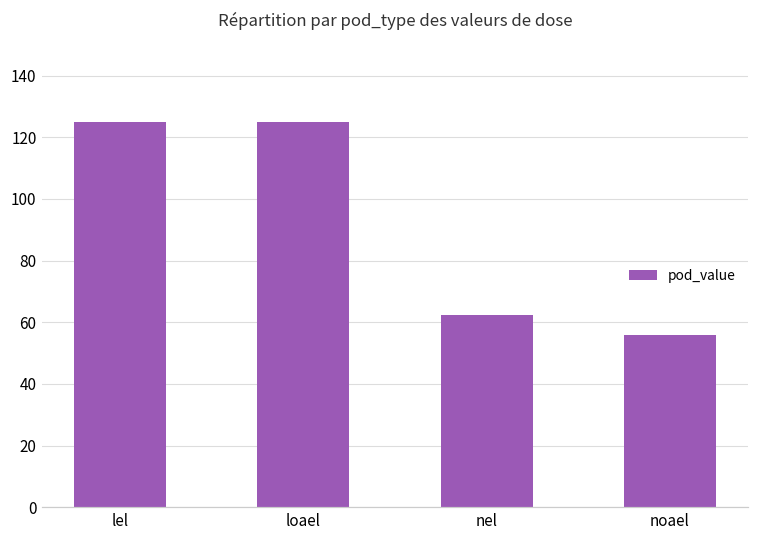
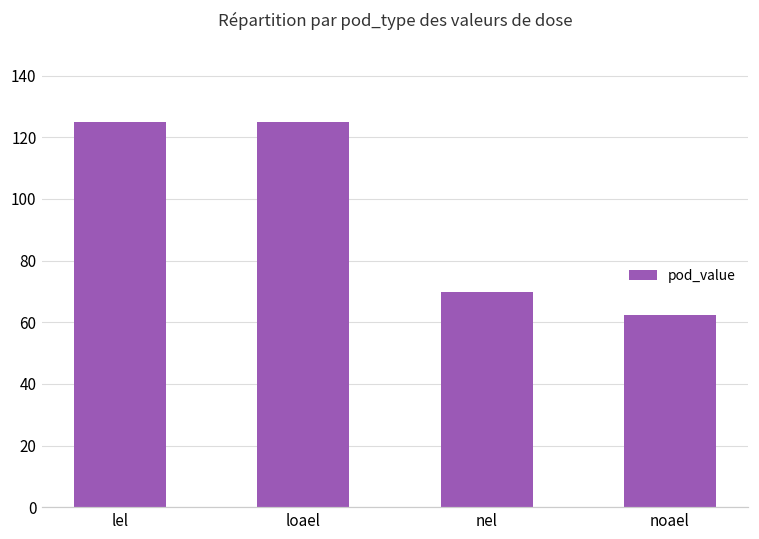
nel: 63 -> 70
noael: 56 -> 63
